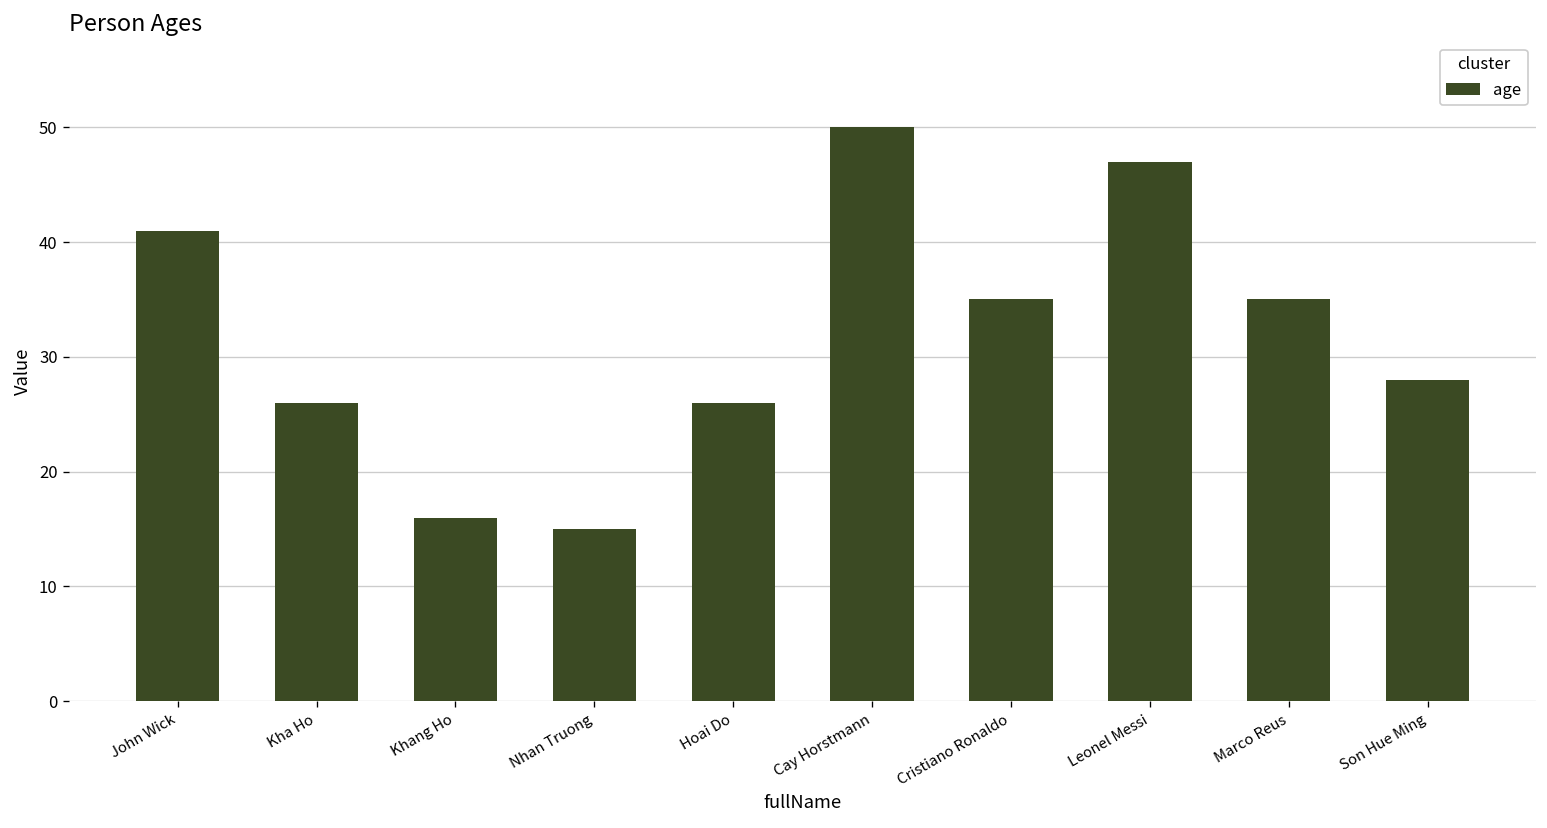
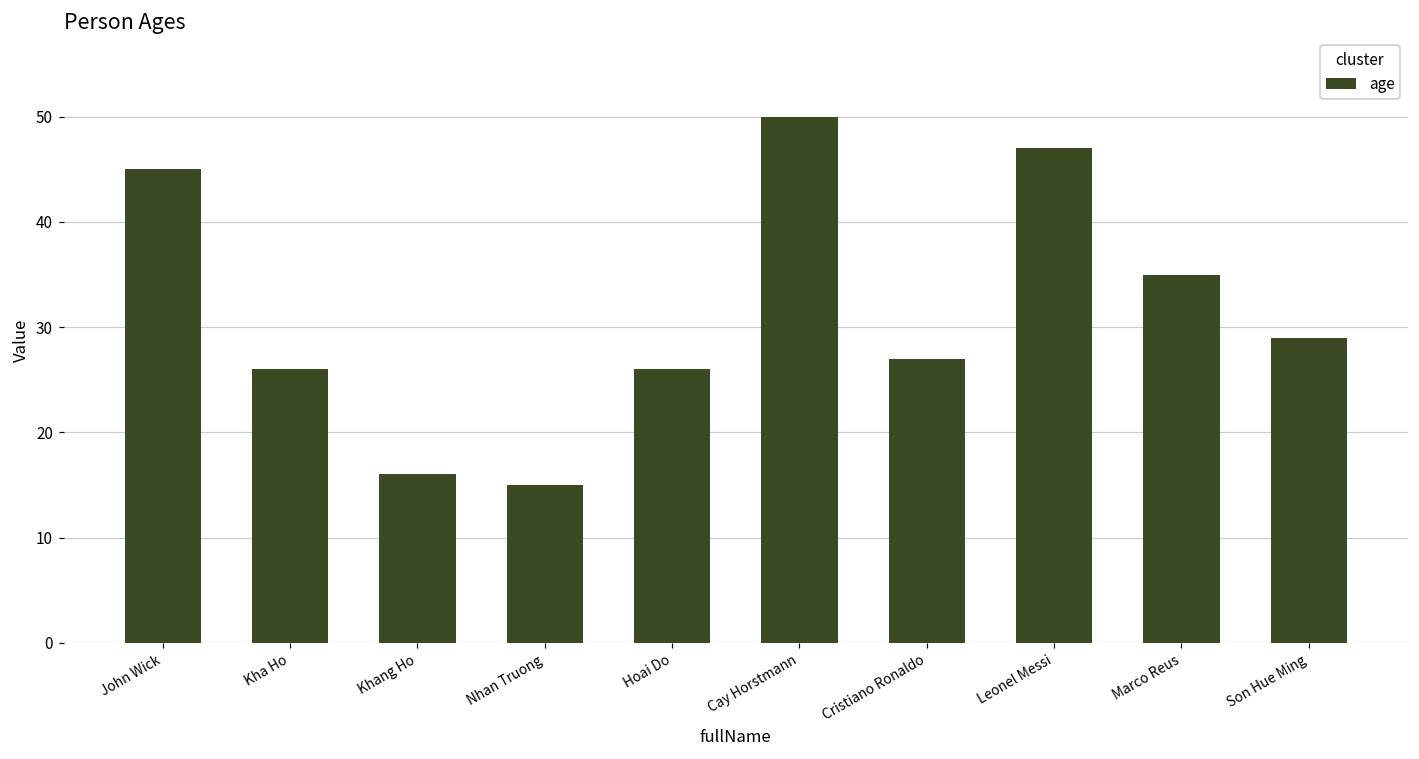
John Wick: 41 -> 45
Cristiano Ronaldo: 35 -> 27
Son Hue Ming: 28 -> 29
